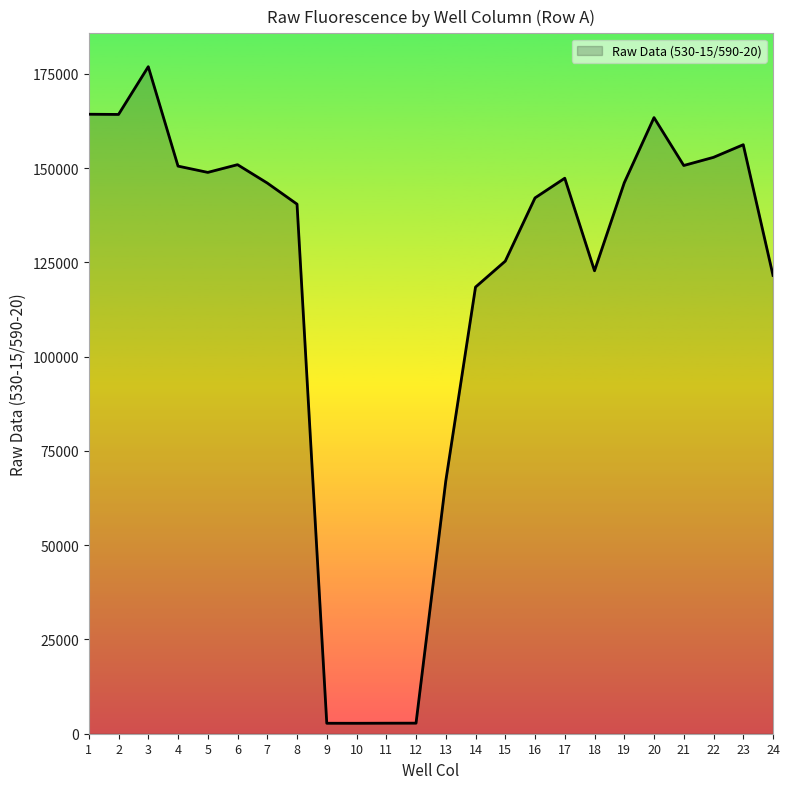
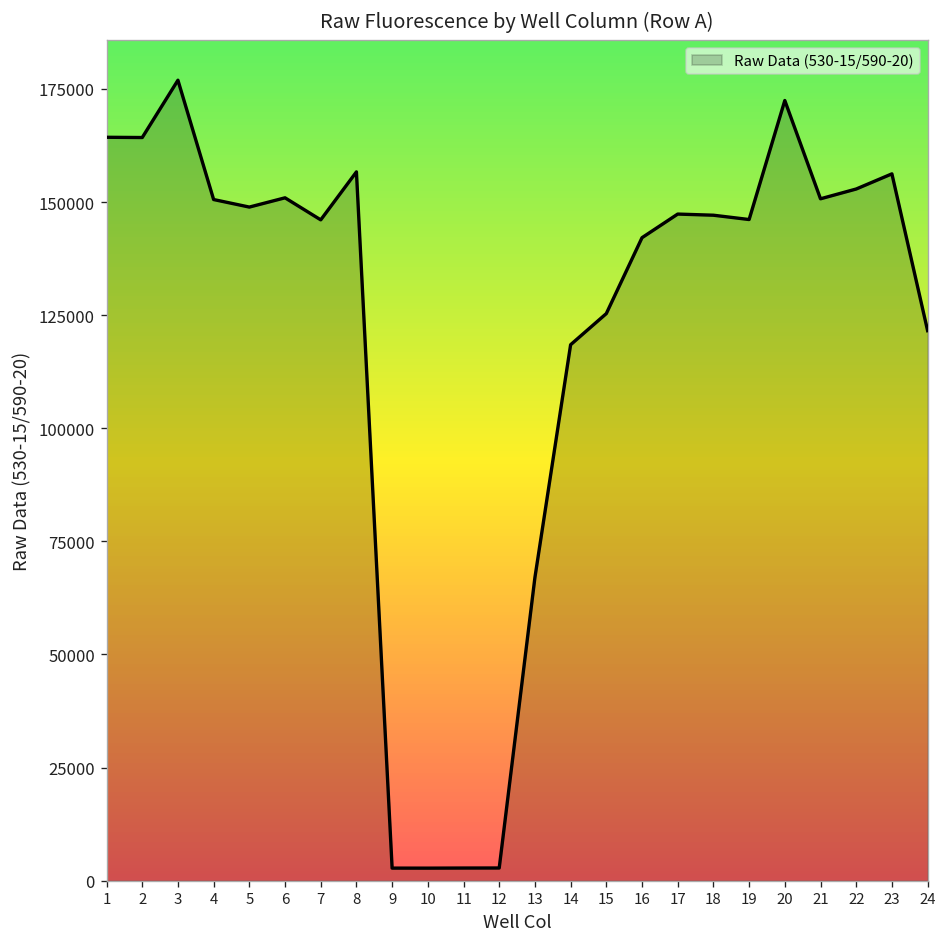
8: 140000 -> 157000
18: 123000 -> 147000
20: 163000 -> 172000
